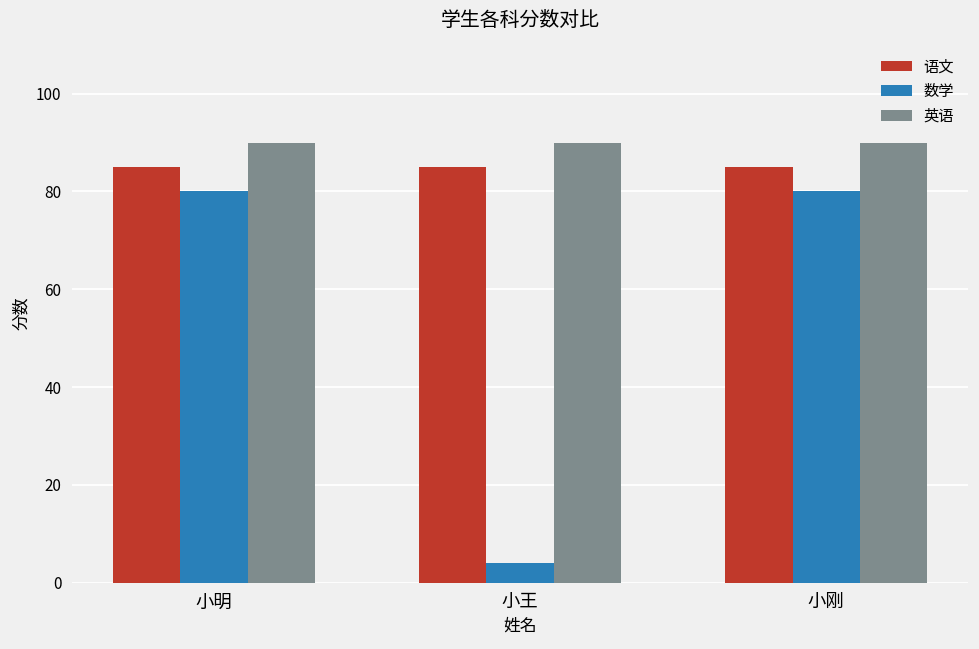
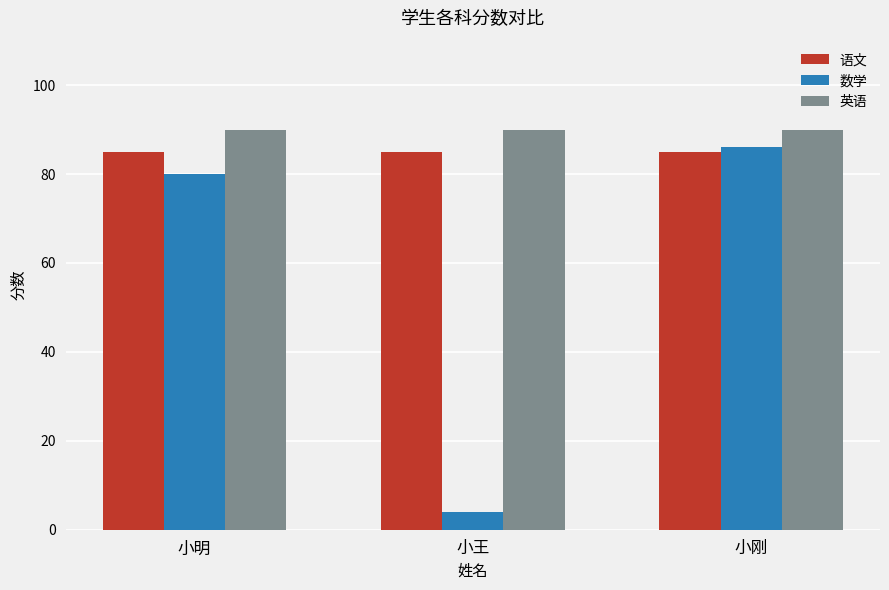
数学, 小刚: 80 -> 86
